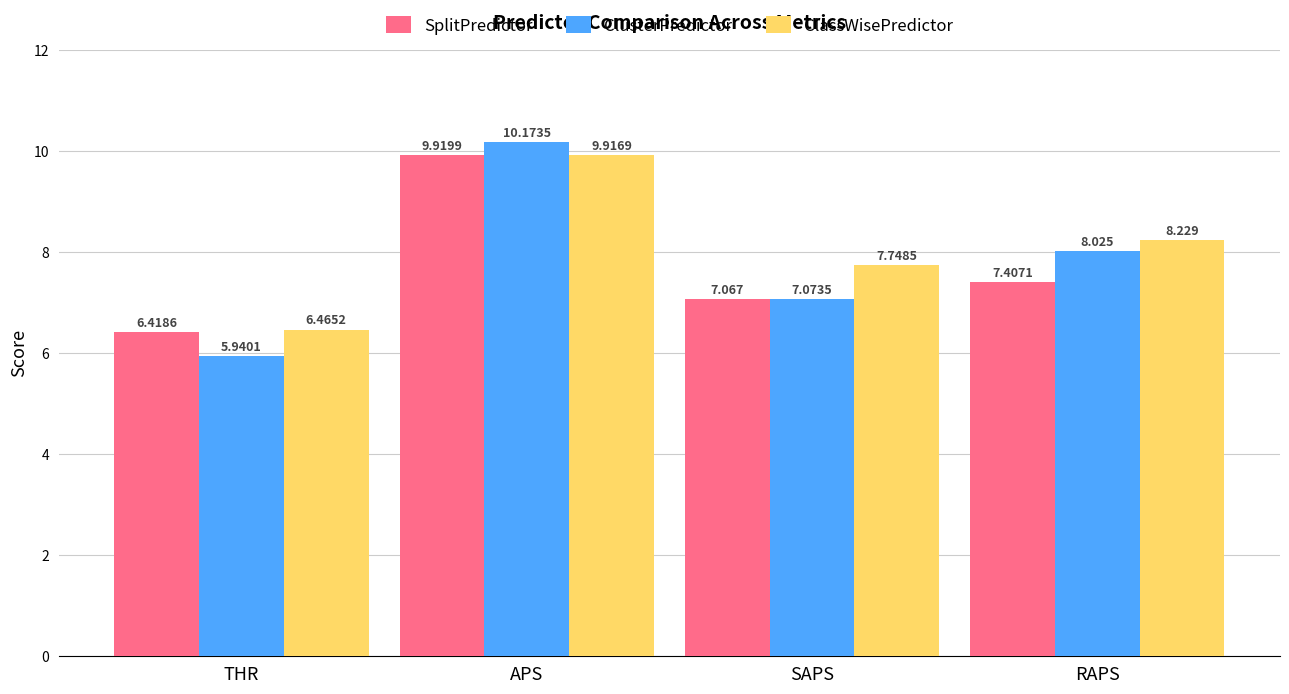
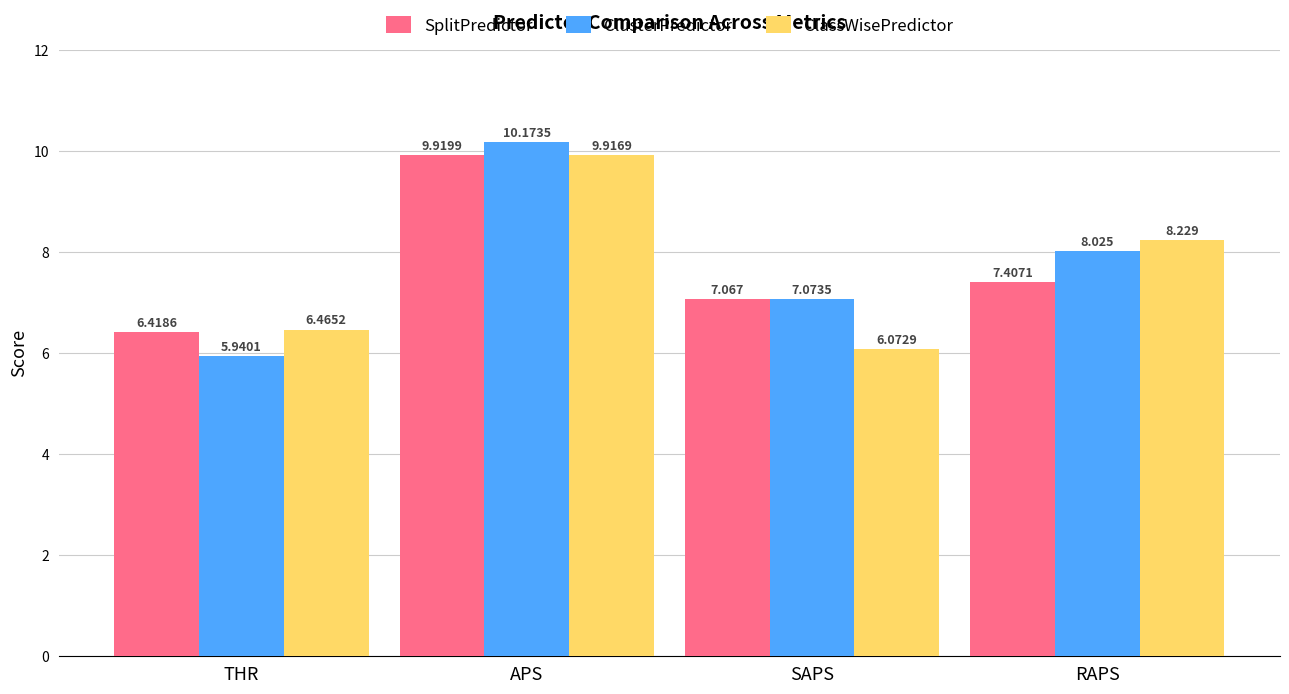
ClassWisePredictor, SAPS: 7.7485 -> 6.0729
